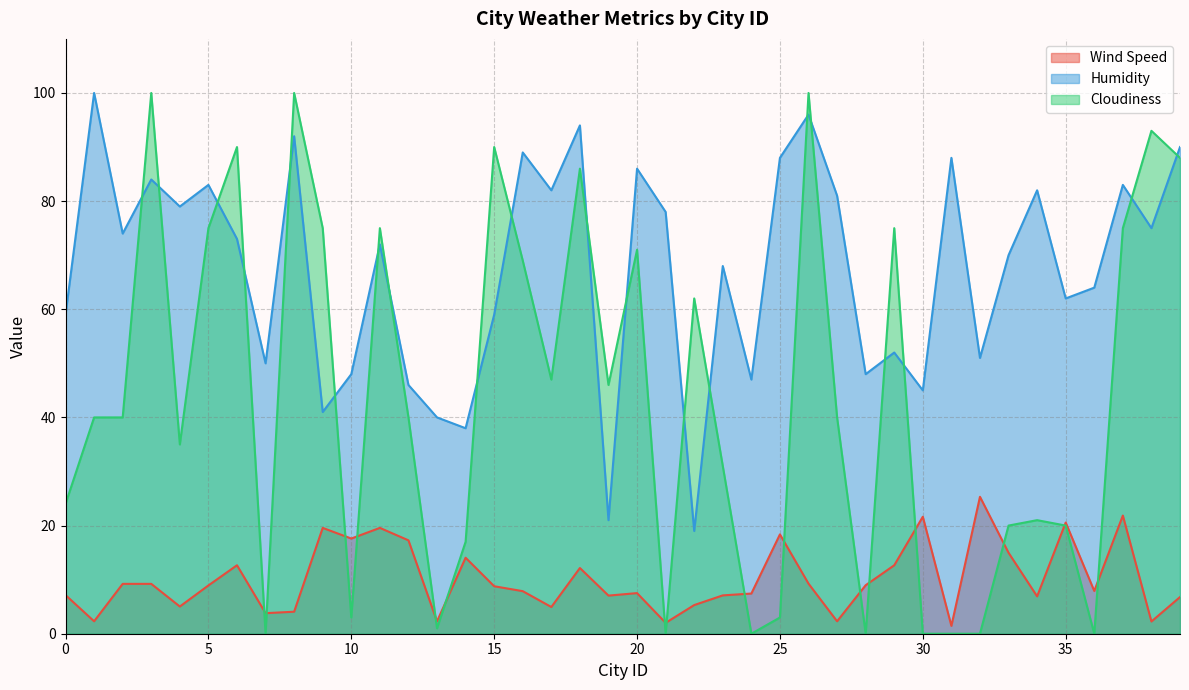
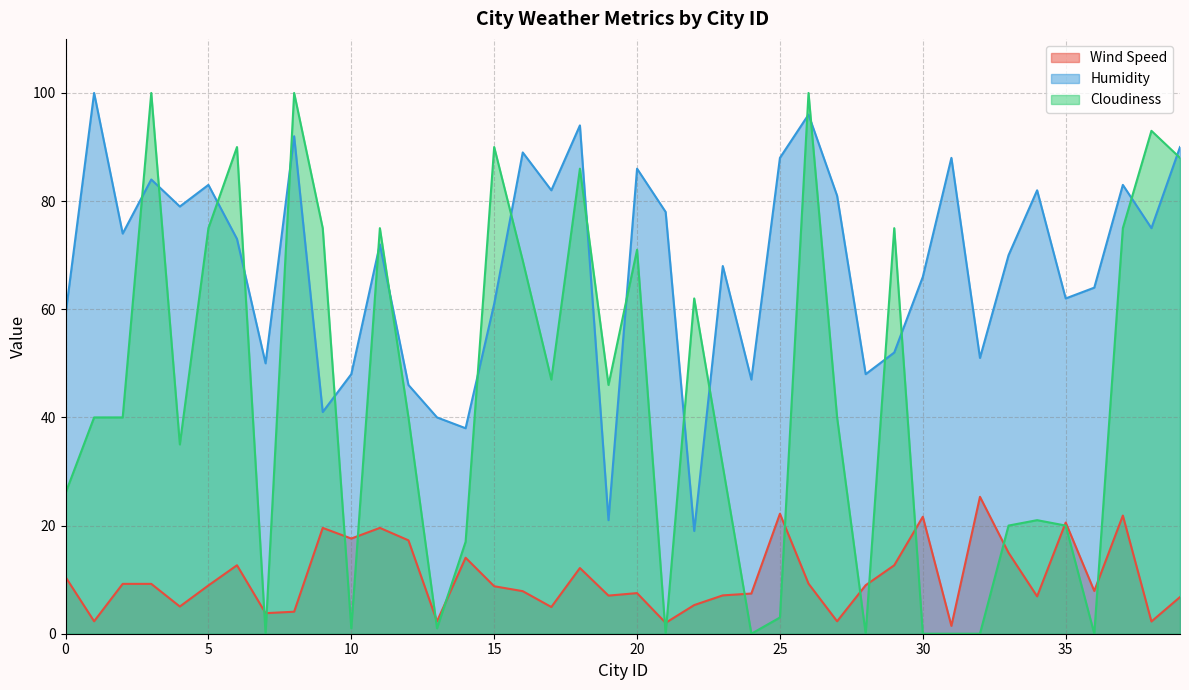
Wind Speed, 0: 7 -> 10
Cloudiness, 0: 24 -> 26
Cloudiness, 10: 3 -> 1
Humidity, 15: 59 -> 61
Wind Speed, 25: 18 -> 22
Humidity, 30: 45 -> 66
